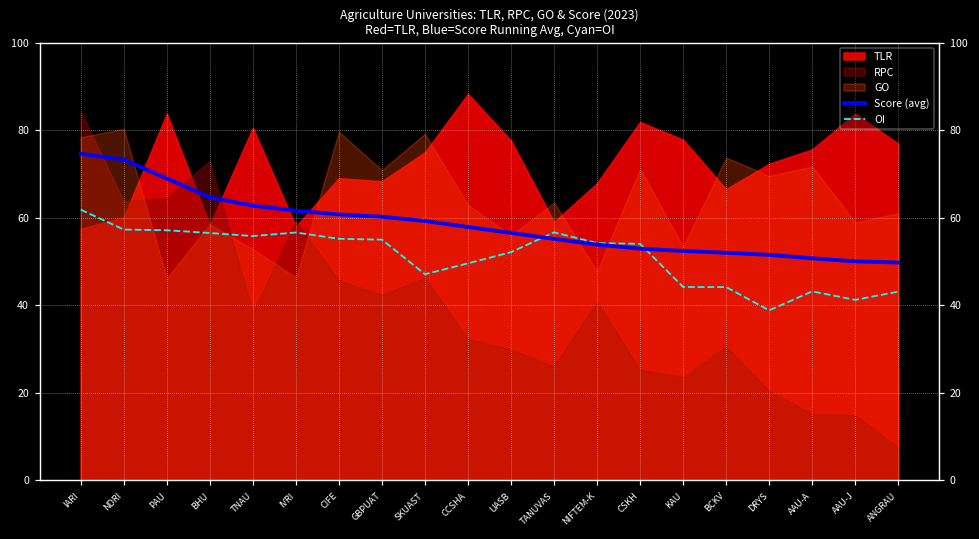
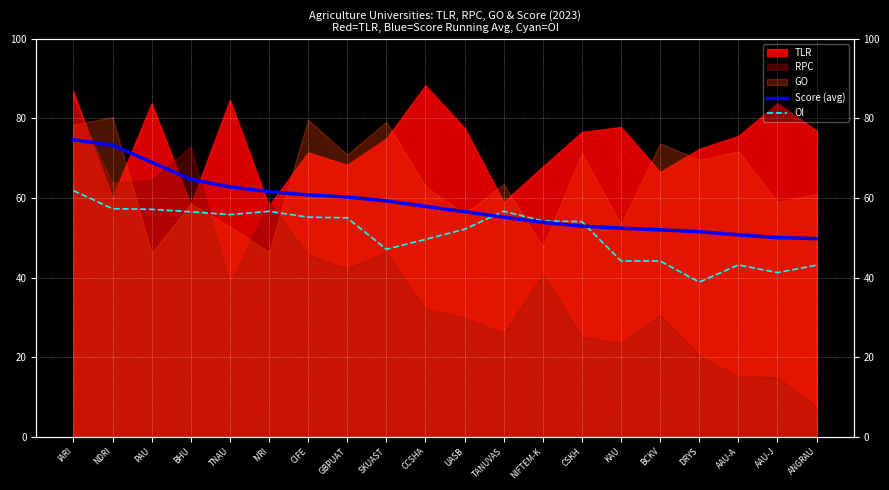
TLR, IARI: 58 -> 87
TLR, TNAU: 81 -> 85
TLR, CIFE: 69 -> 71
TLR, CSKH: 82 -> 77
